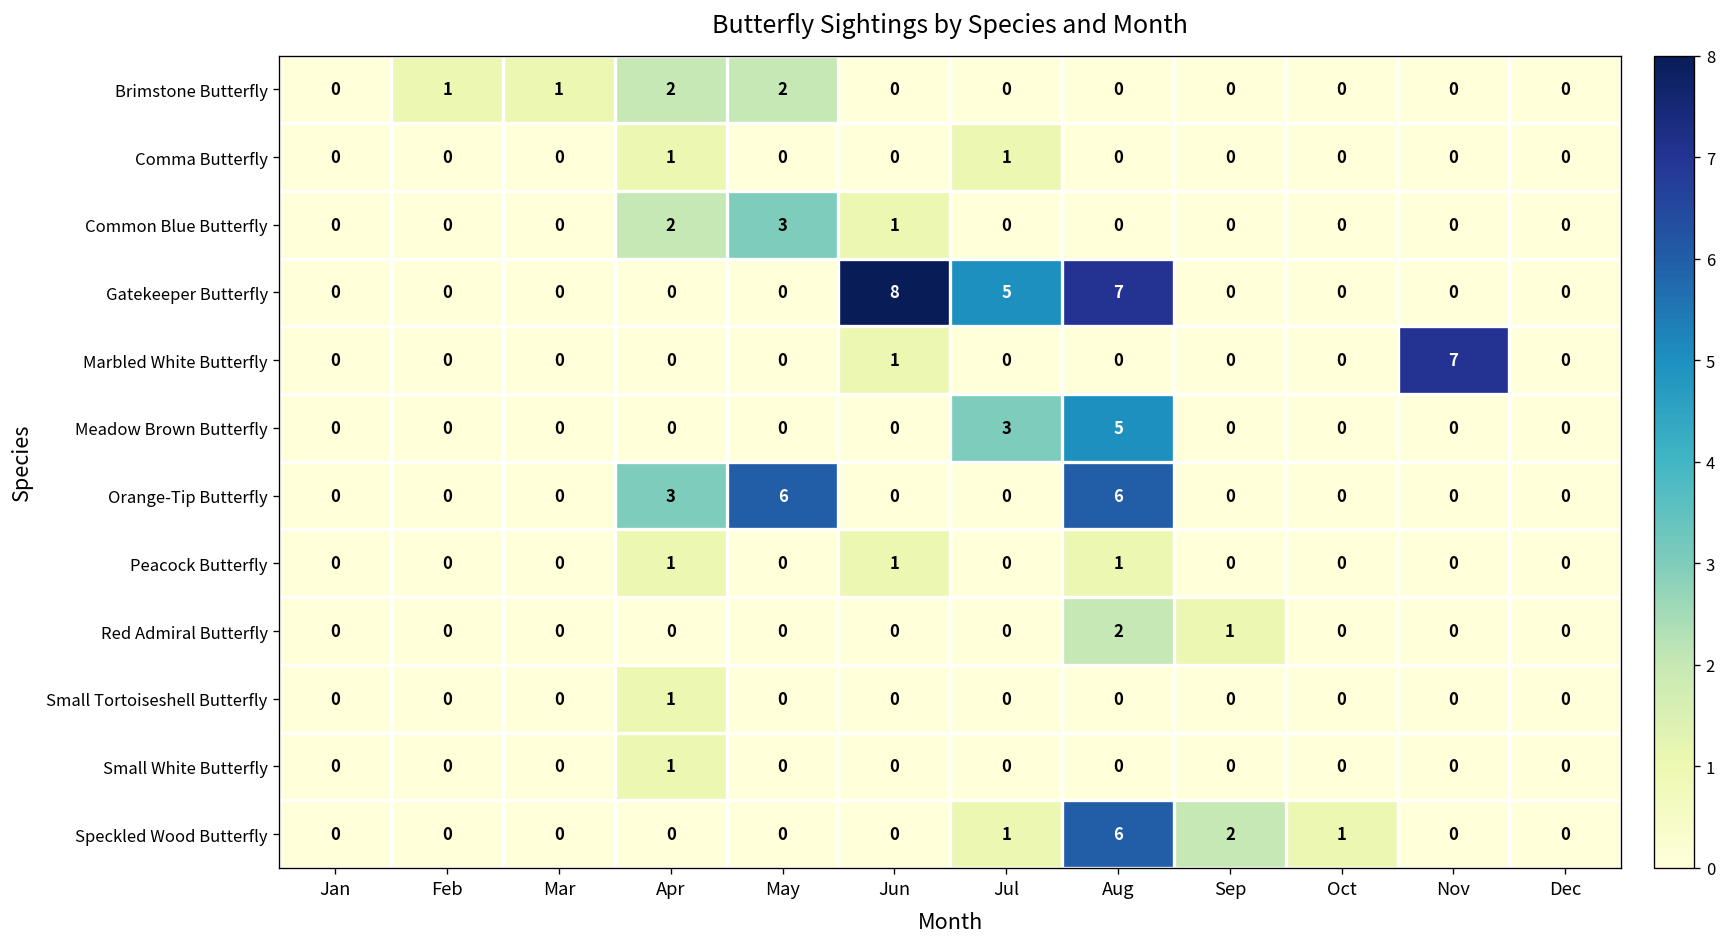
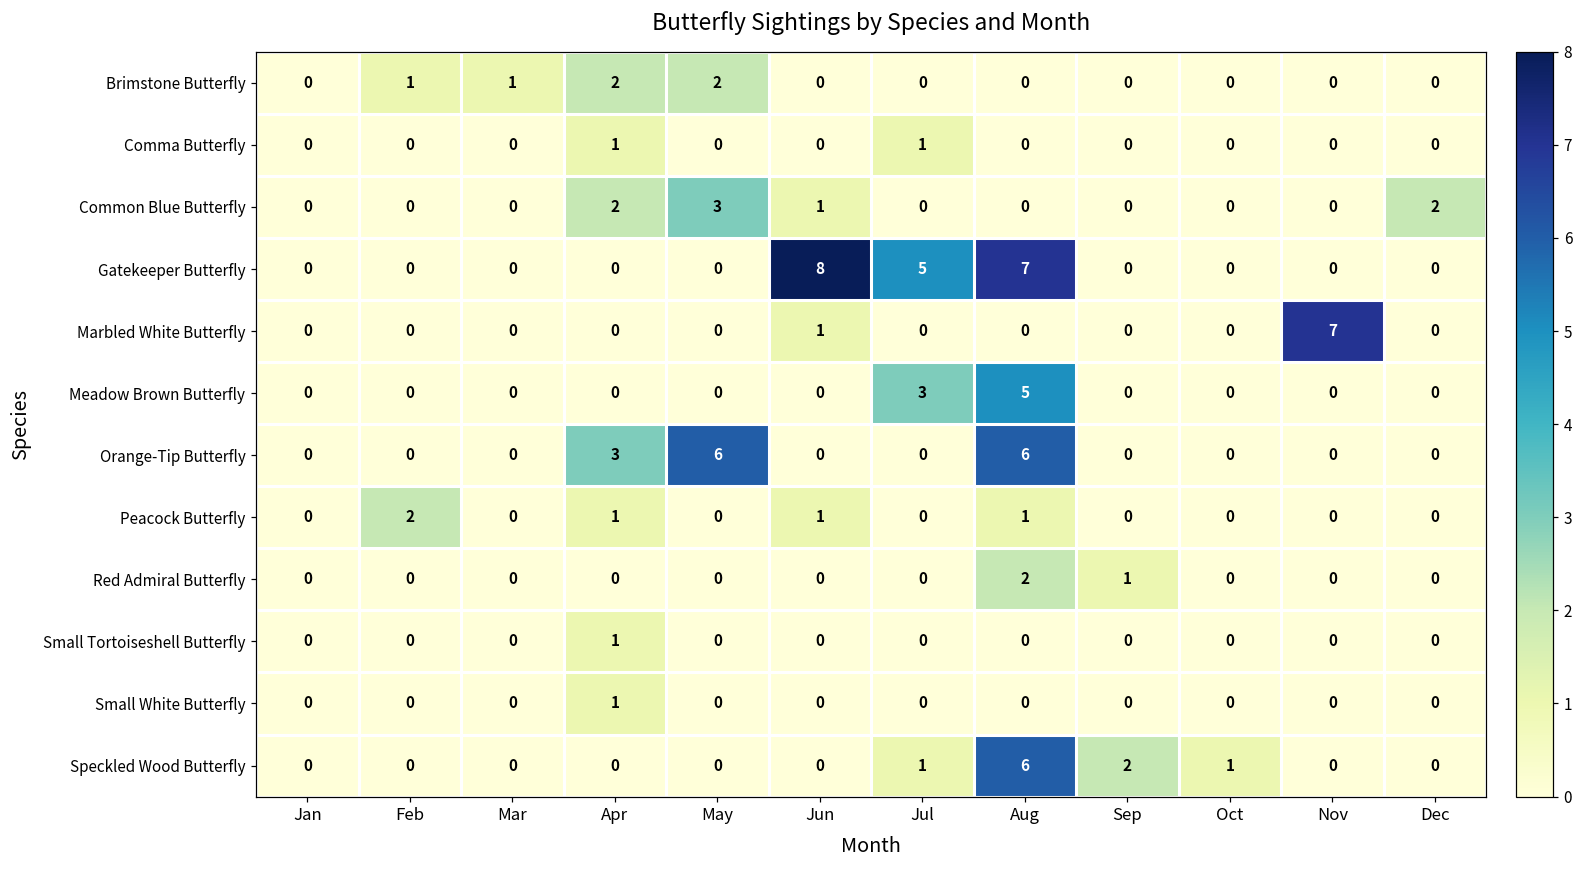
Common Blue Butterfly, Dec: 0 -> 2
Peacock Butterfly, Feb: 0 -> 2
